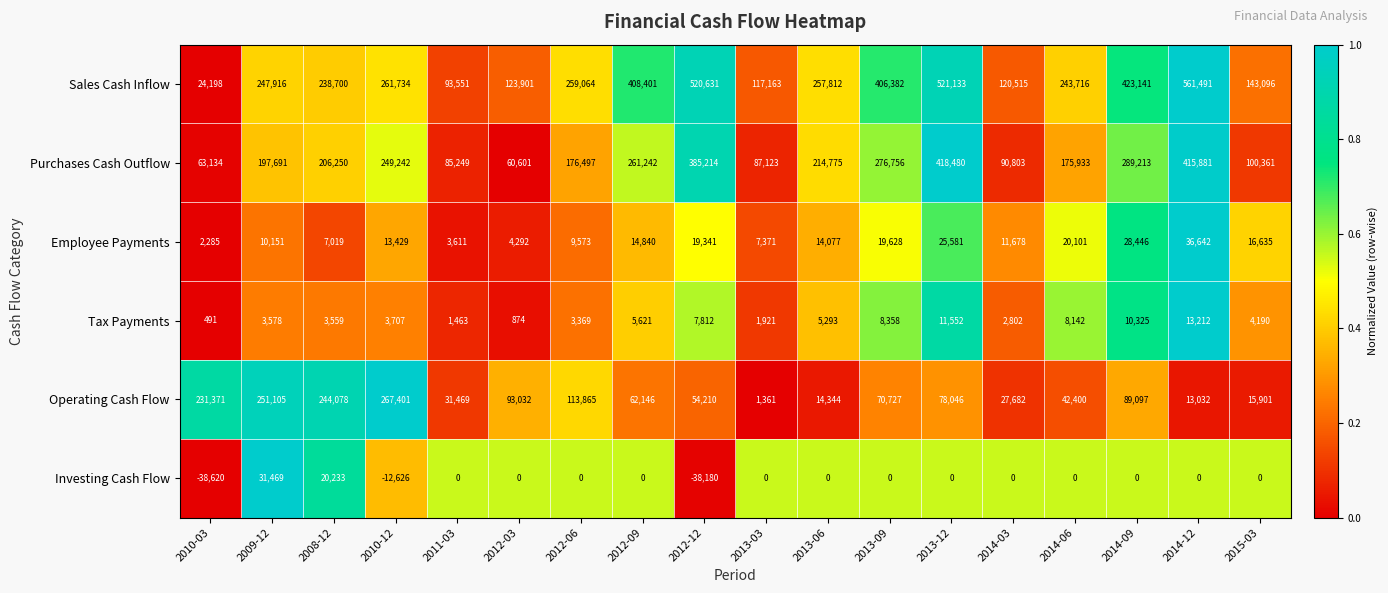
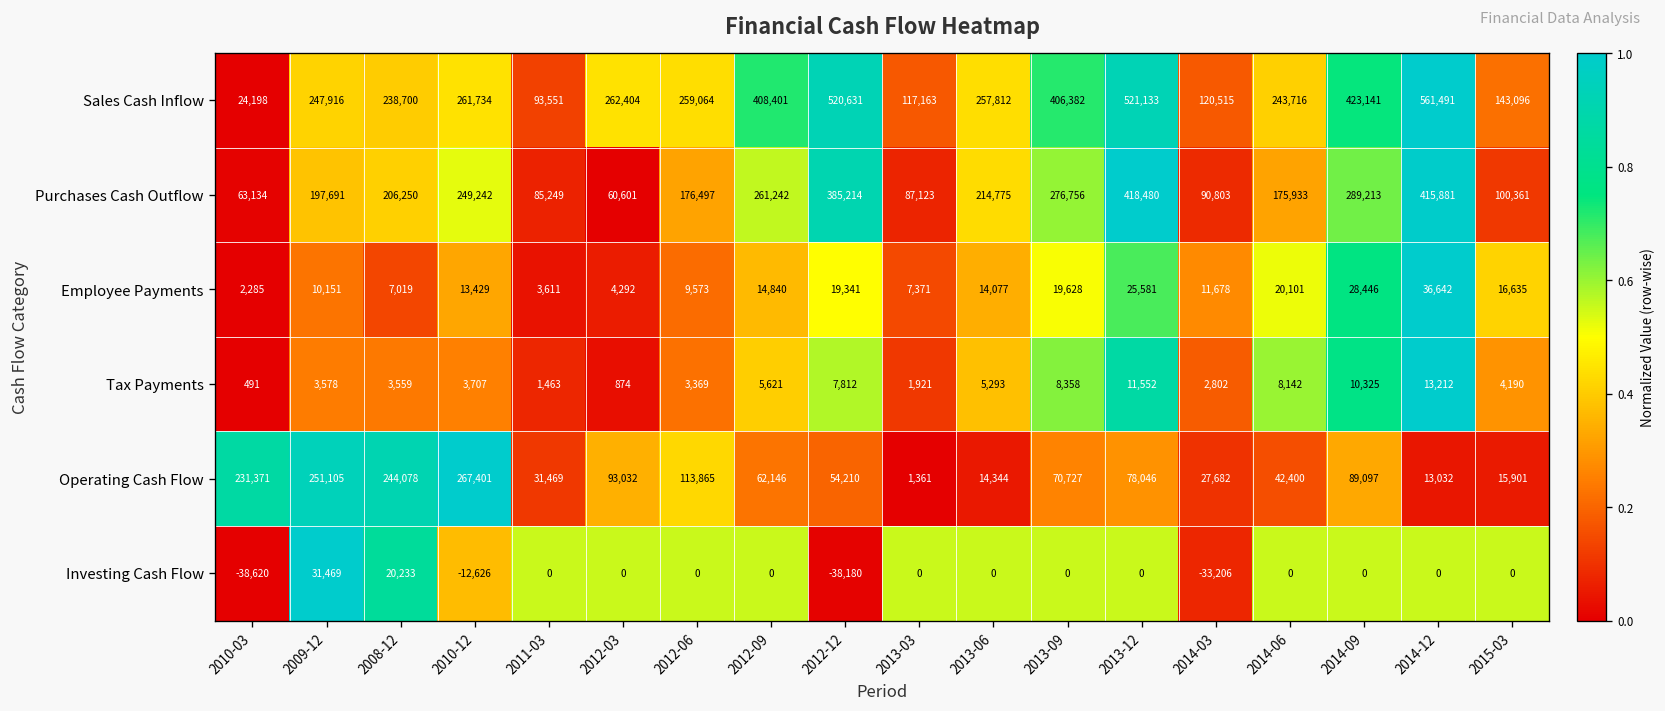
Sales Cash Inflow, 2012-03: 123,901 -> 262,404
Investing Cash Flow, 2014-03: 0 -> -33,206
